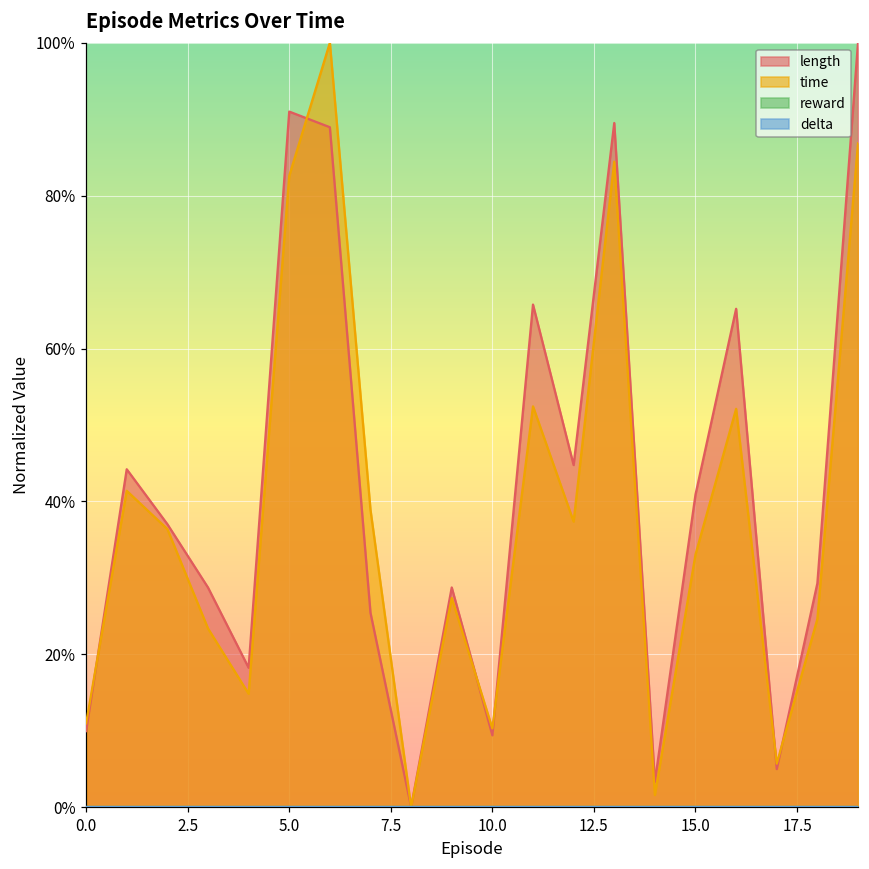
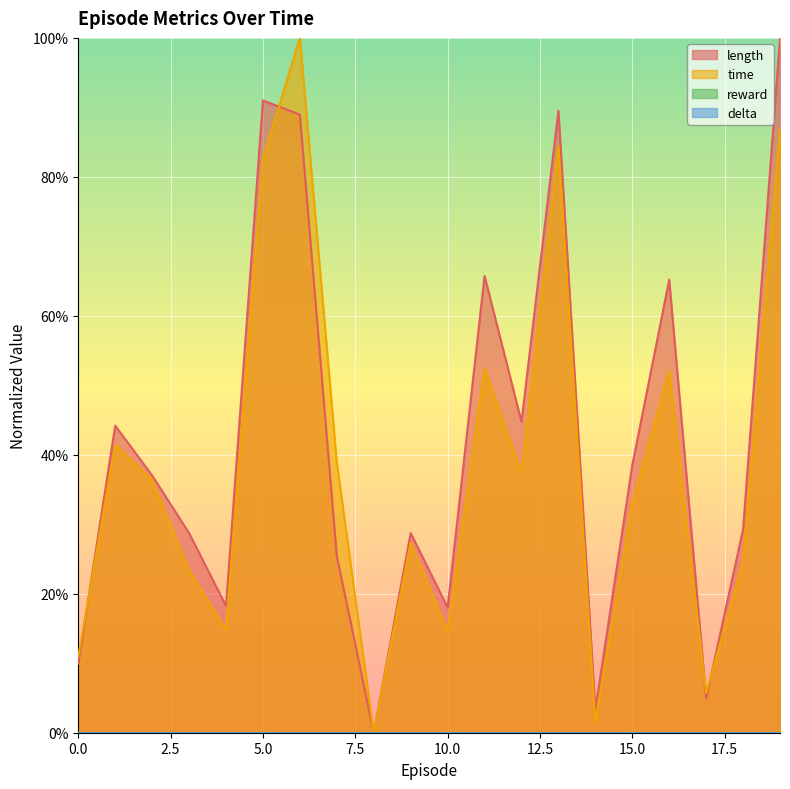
length, 10.0: 9% -> 18%
time, 10.0: 10% -> 15%
length, 15.0: 41% -> 39%
